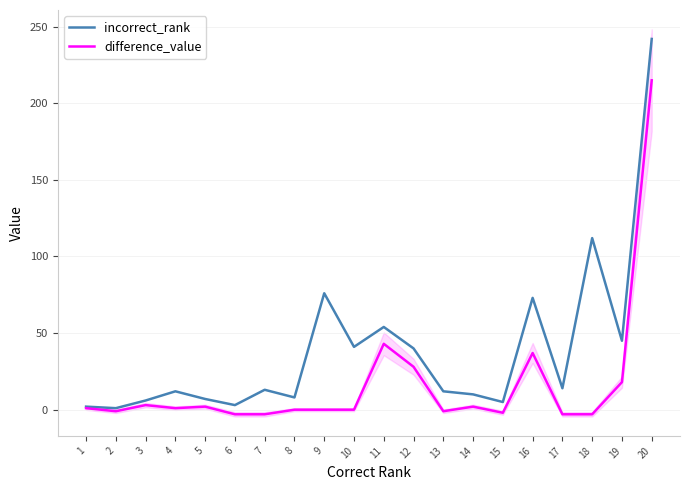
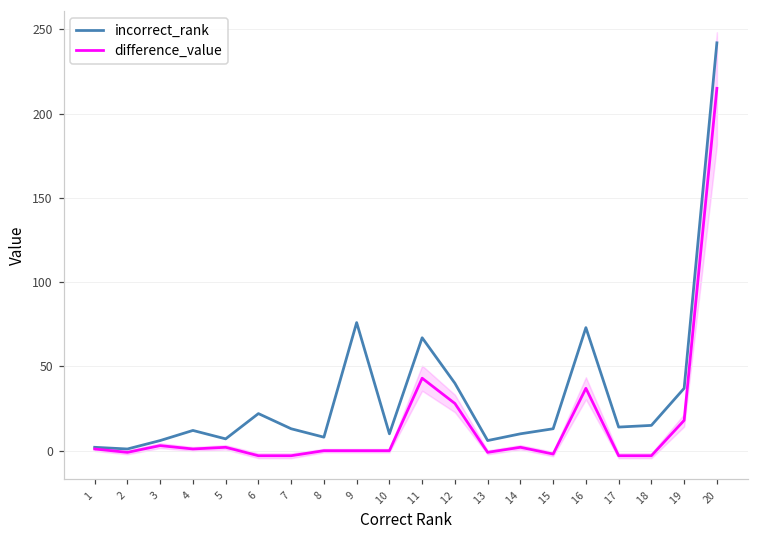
incorrect_rank, 6: 3 -> 22
incorrect_rank, 10: 41 -> 10
incorrect_rank, 11: 54 -> 67
incorrect_rank, 13: 12 -> 6
incorrect_rank, 15: 5 -> 13
incorrect_rank, 18: 112 -> 15
incorrect_rank, 19: 45 -> 37
